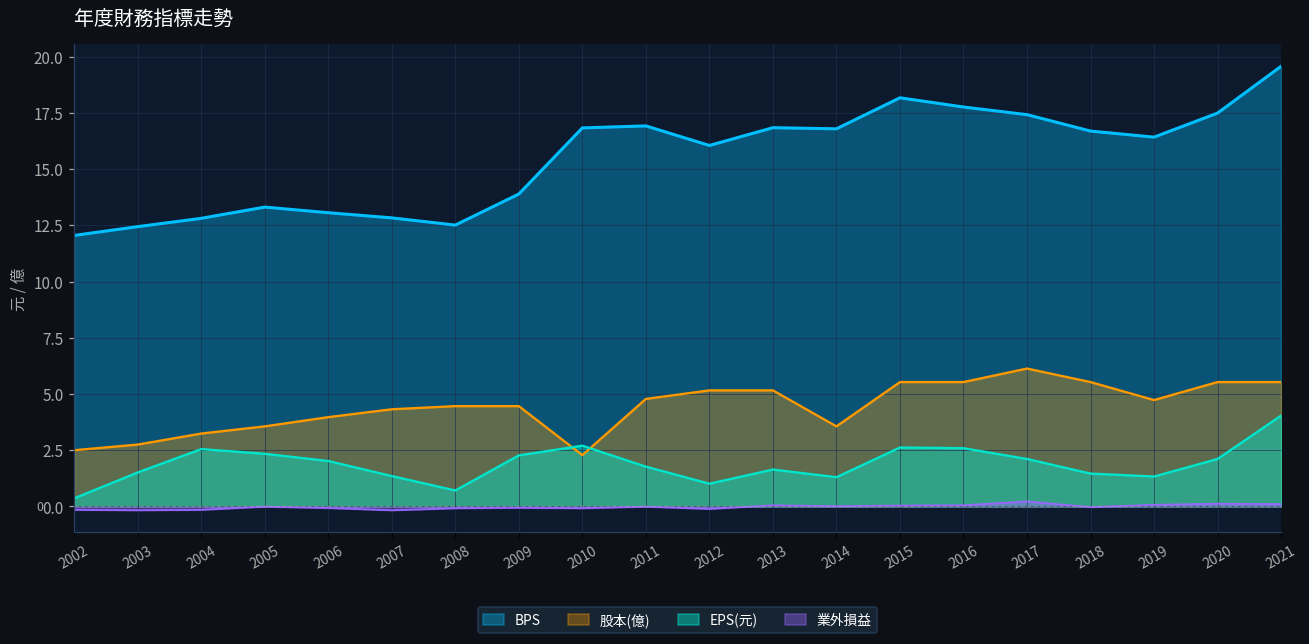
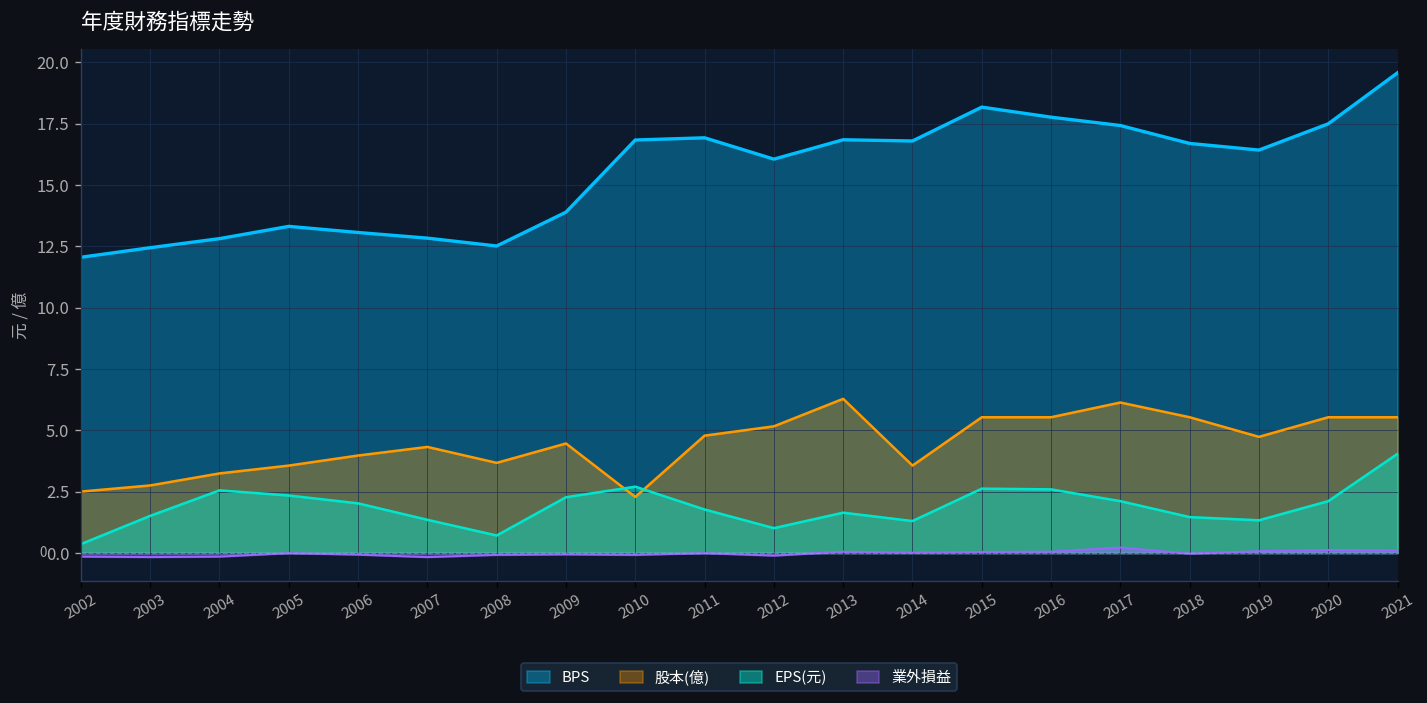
股本(億), 2008: 4.5 -> 3.7
股本(億), 2013: 5.2 -> 6.3
